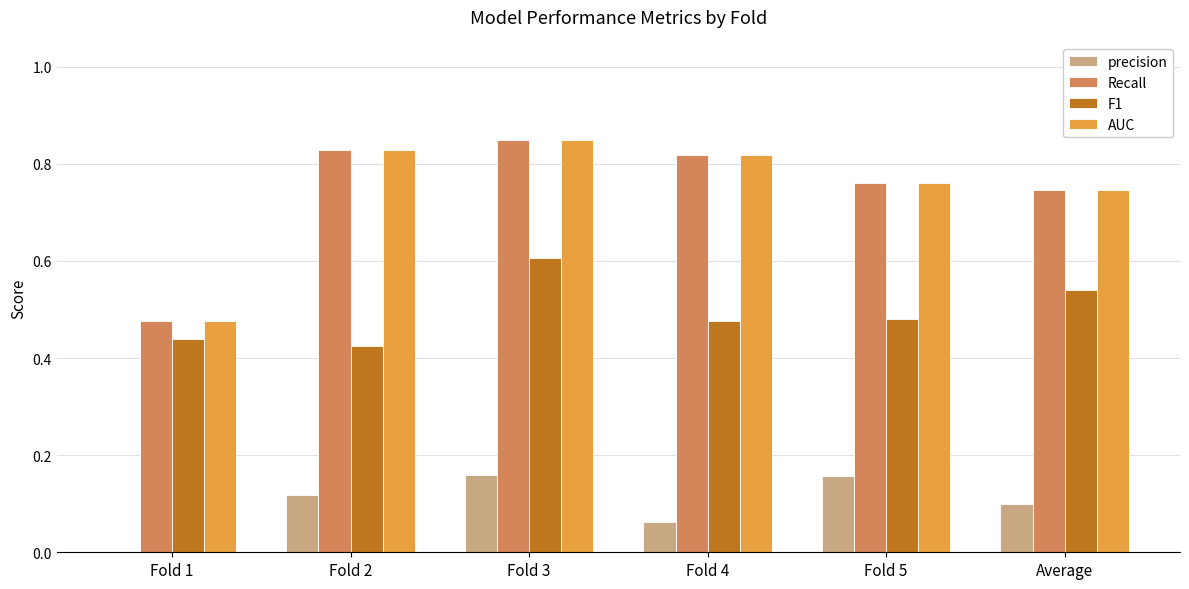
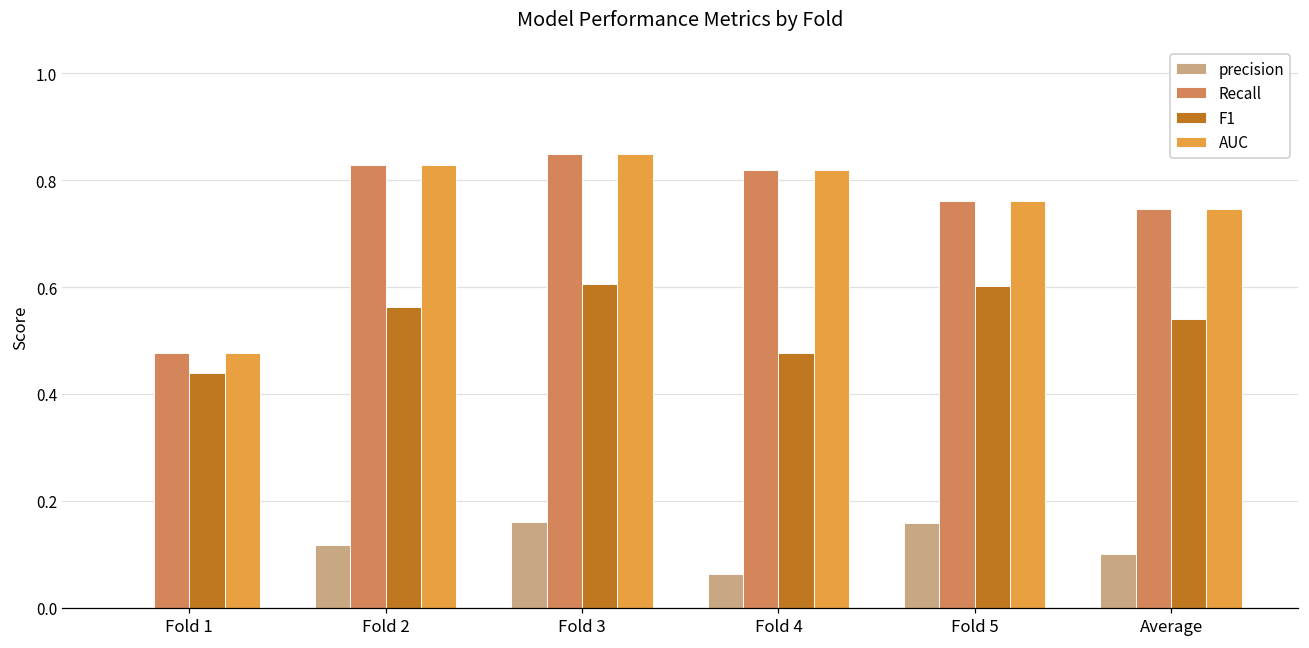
F1, Fold 2: 0.43 -> 0.56
F1, Fold 5: 0.48 -> 0.60
